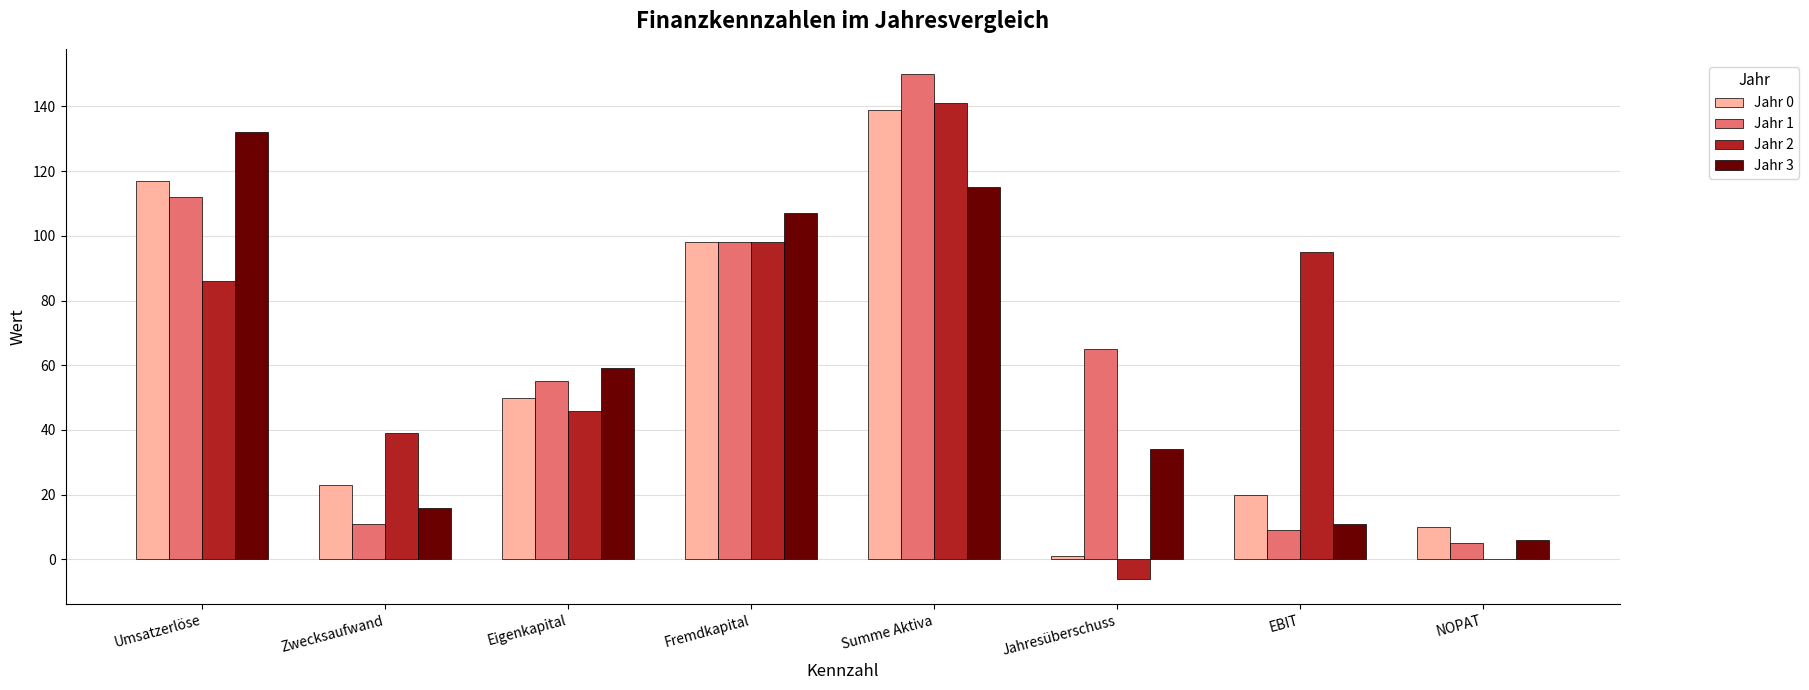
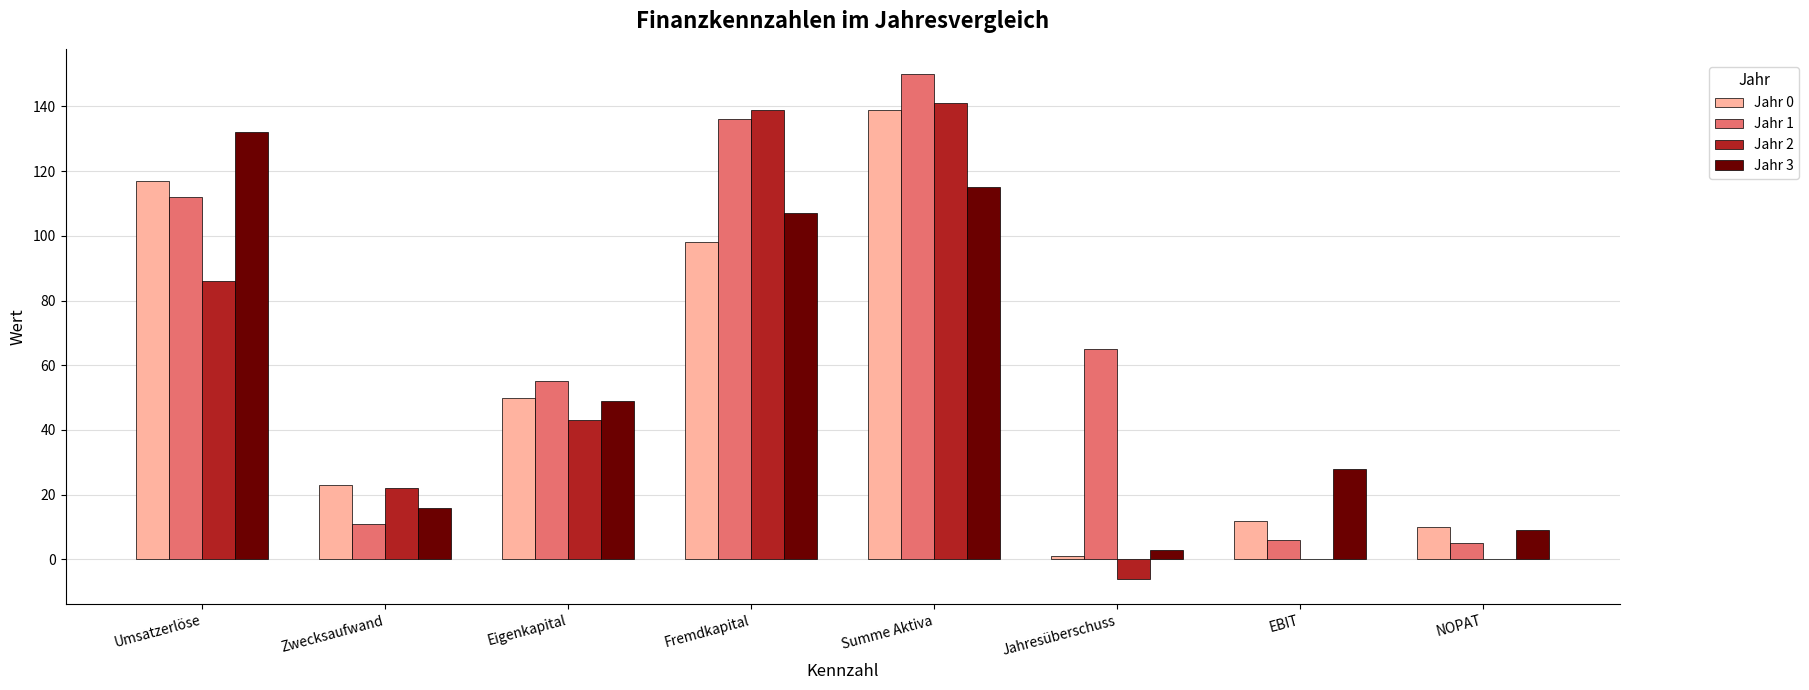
Jahr 2, Zwecksaufwand: 39 -> 22
Jahr 2, Eigenkapital: 46 -> 43
Jahr 3, Eigenkapital: 59 -> 49
Jahr 1, Fremdkapital: 98 -> 136
Jahr 2, Fremdkapital: 98 -> 139
Jahr 3, Jahresüberschuss: 34 -> 3
Jahr 0, EBIT: 20 -> 12
Jahr 1, EBIT: 9 -> 6
Jahr 2, EBIT: 95 -> 0
Jahr 3, EBIT: 11 -> 28
Jahr 3, NOPAT: 6 -> 9
